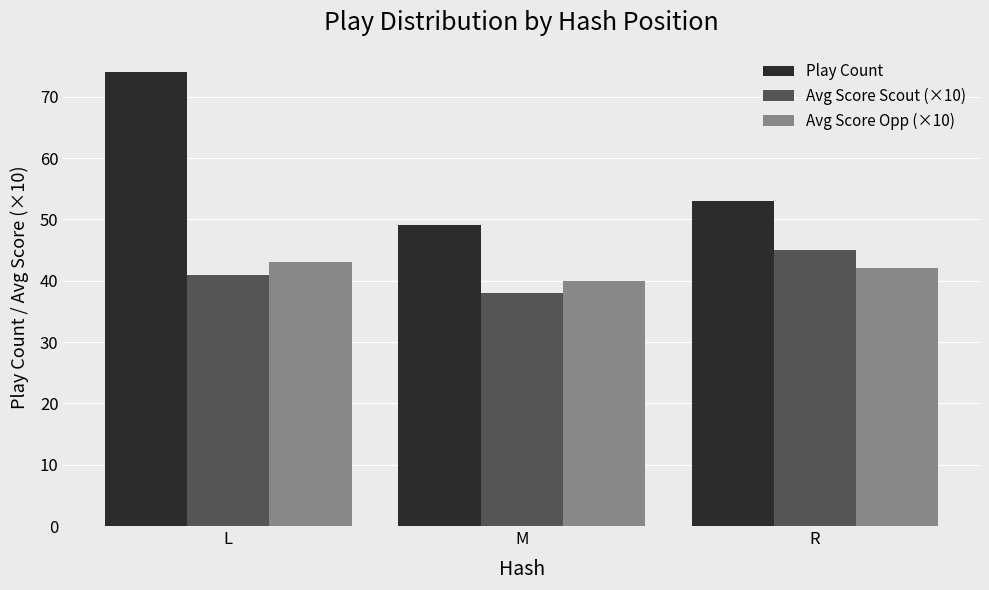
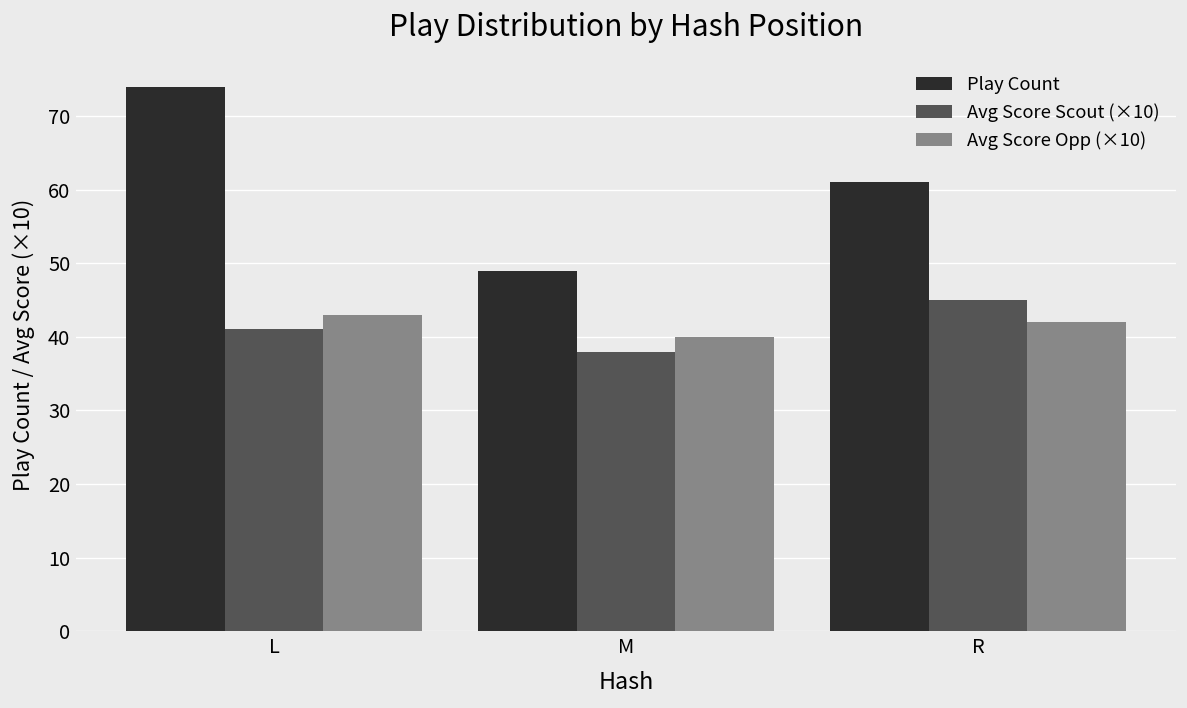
Play Count, R: 53 -> 61
